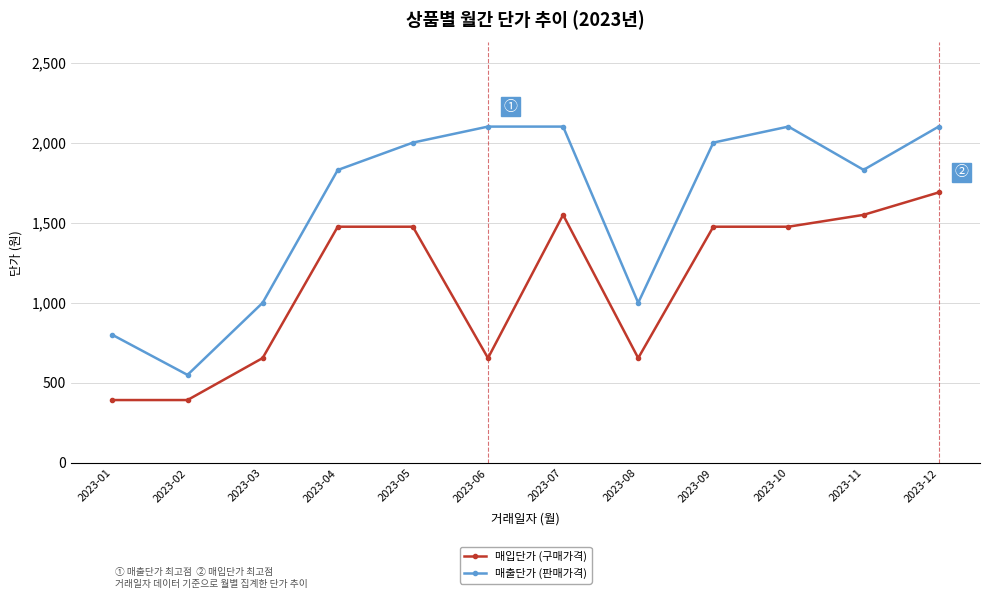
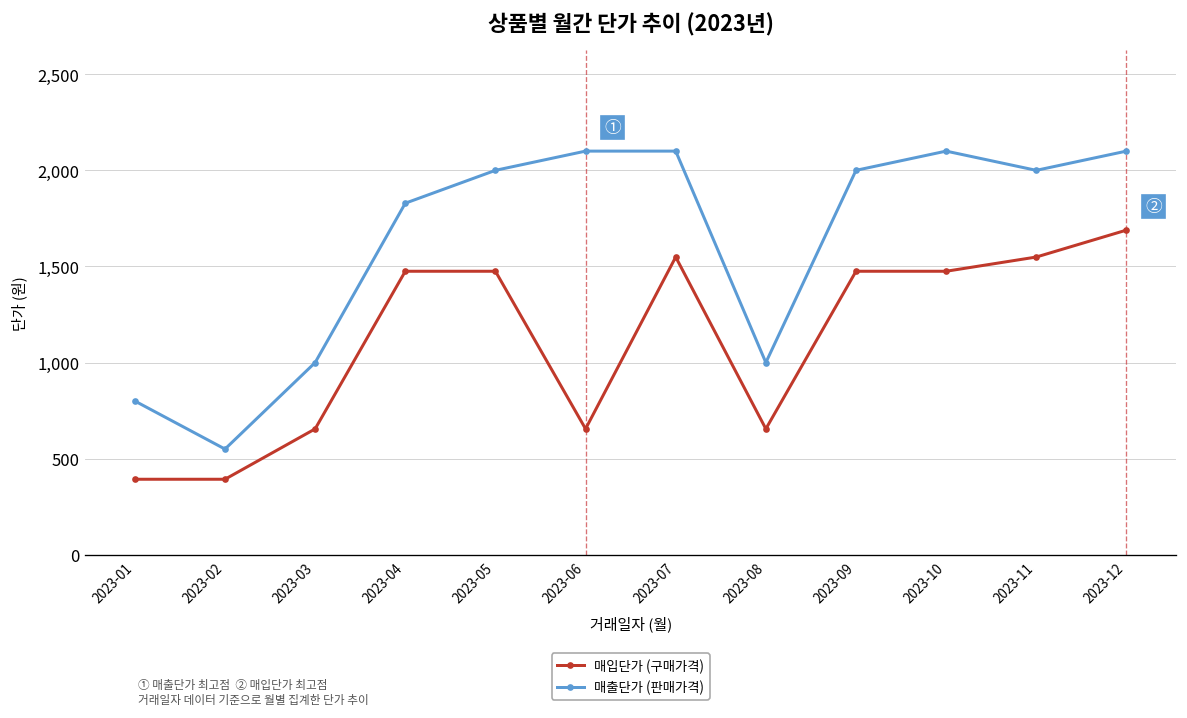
매출단가 (판매가격), 2023-11: 1,830 -> 2,000
